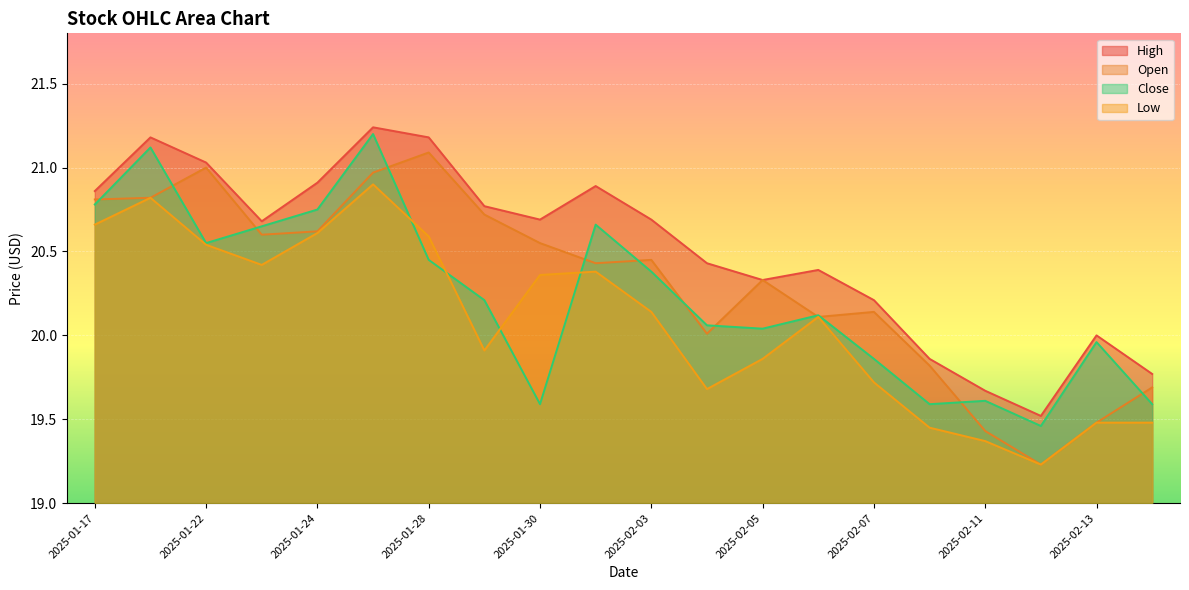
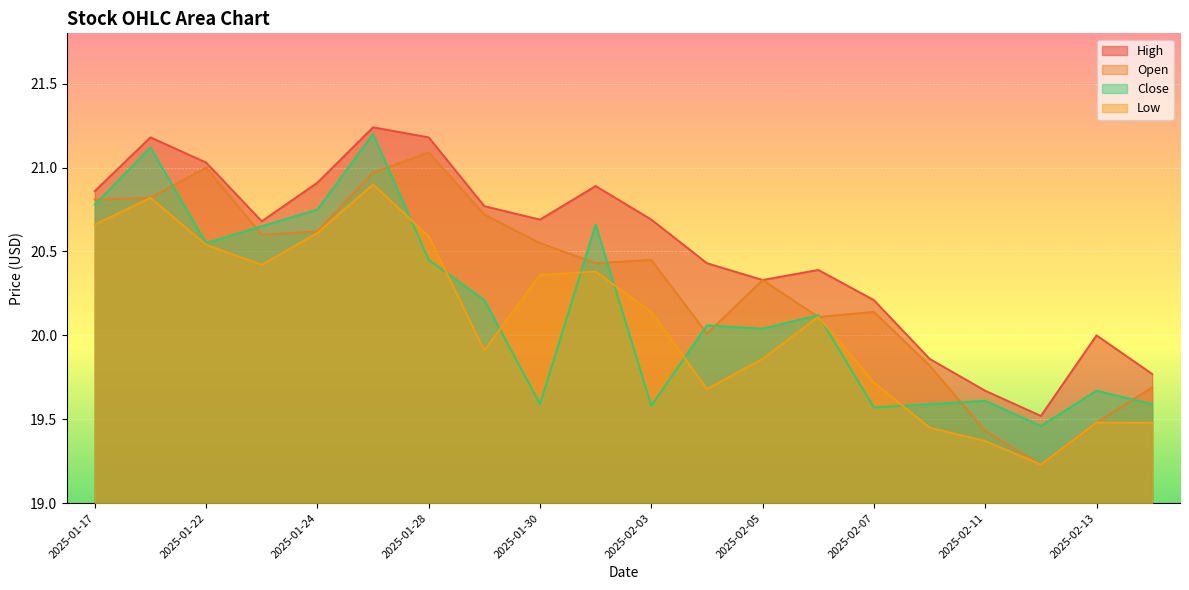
Close, 2025-02-03: 20.38 -> 19.58
Close, 2025-02-07: 19.86 -> 19.57
Close, 2025-02-13: 19.96 -> 19.67
